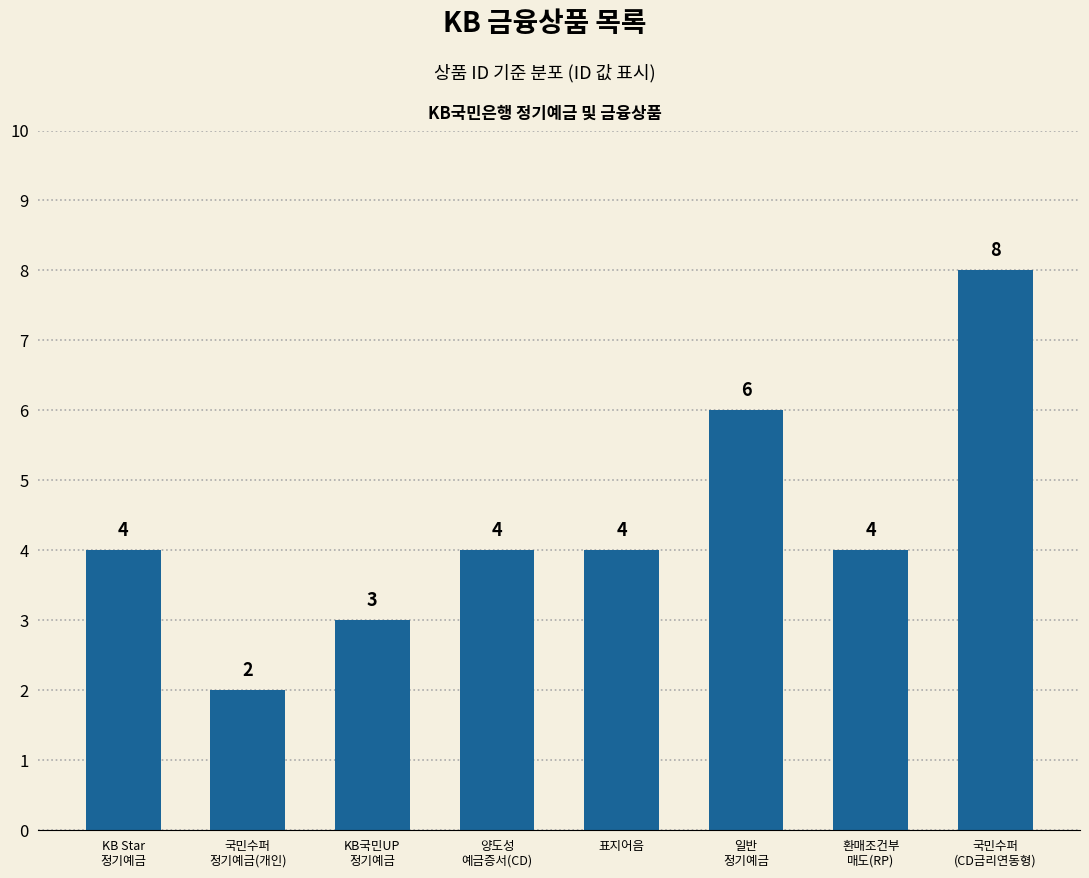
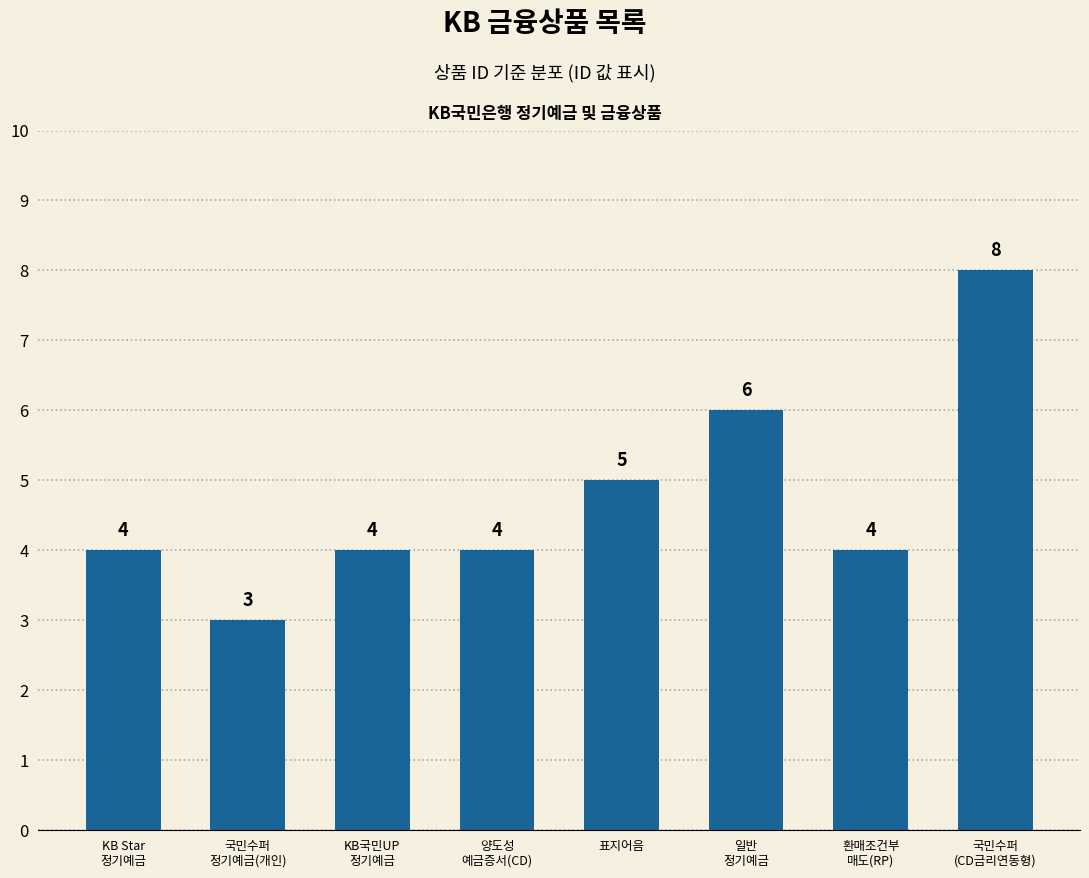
국민수퍼 정기예금(개인): 2 -> 3
KB국민UP 정기예금: 3 -> 4
표지어음: 4 -> 5
